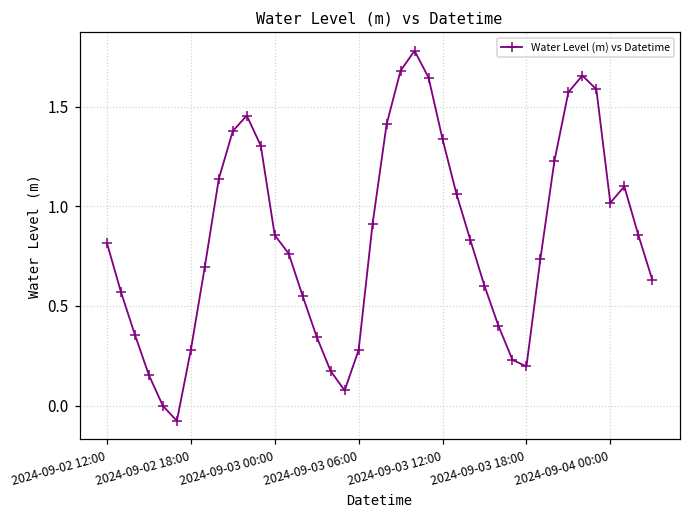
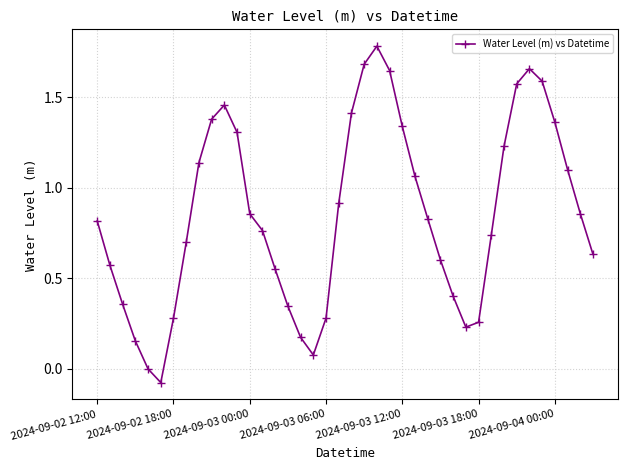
2024-09-03 18:00: 0.20 -> 0.26
2024-09-04 00:00: 1.02 -> 1.36
